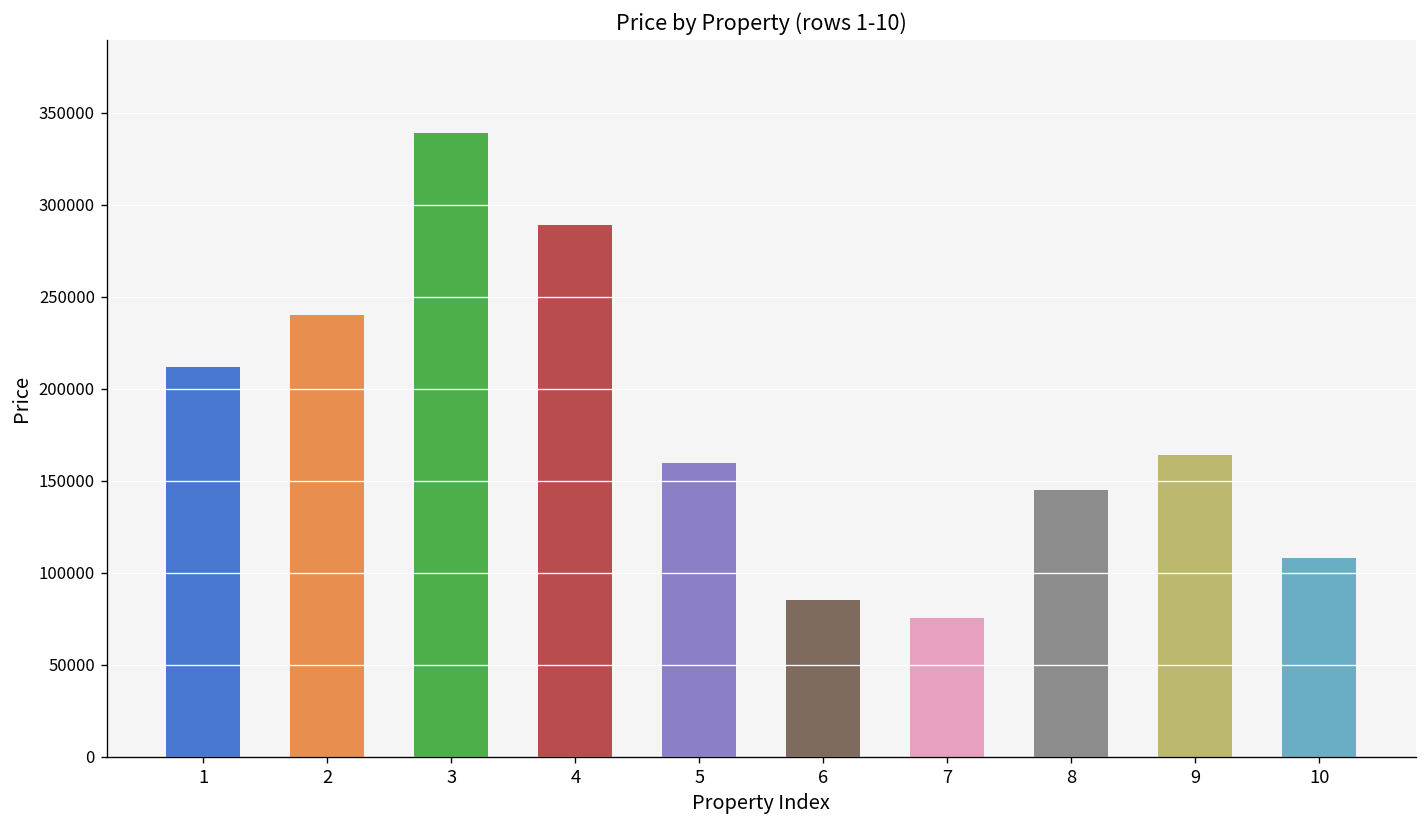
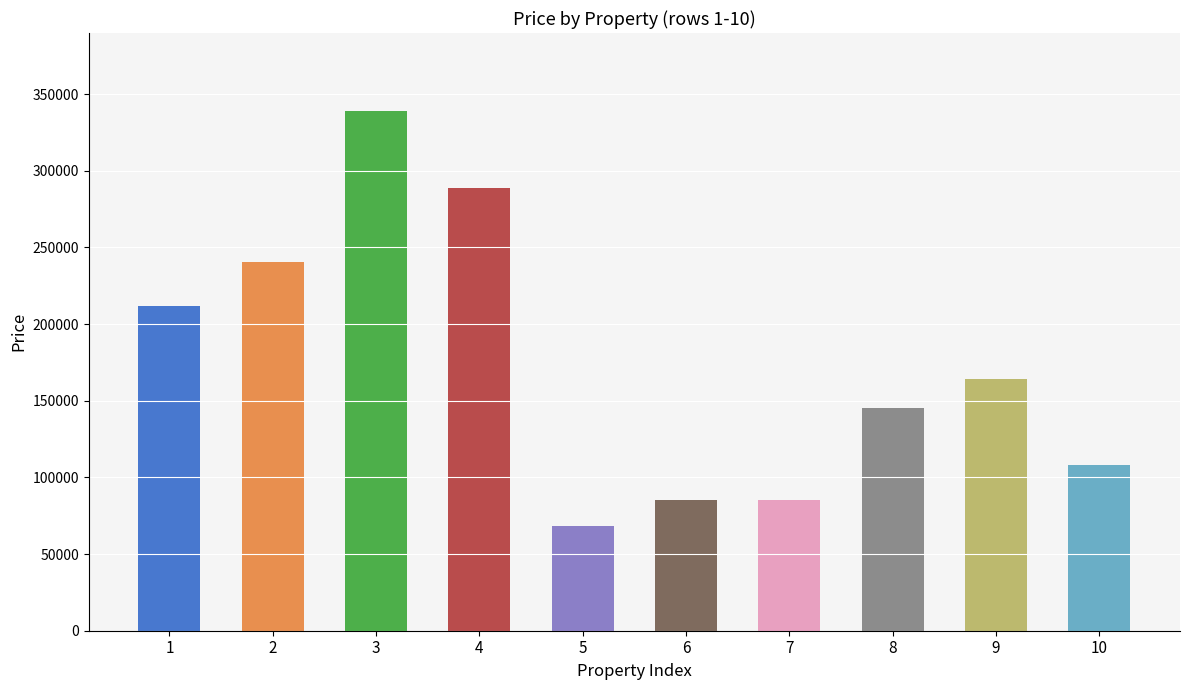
5: 160000 -> 69000
7: 75000 -> 85000
